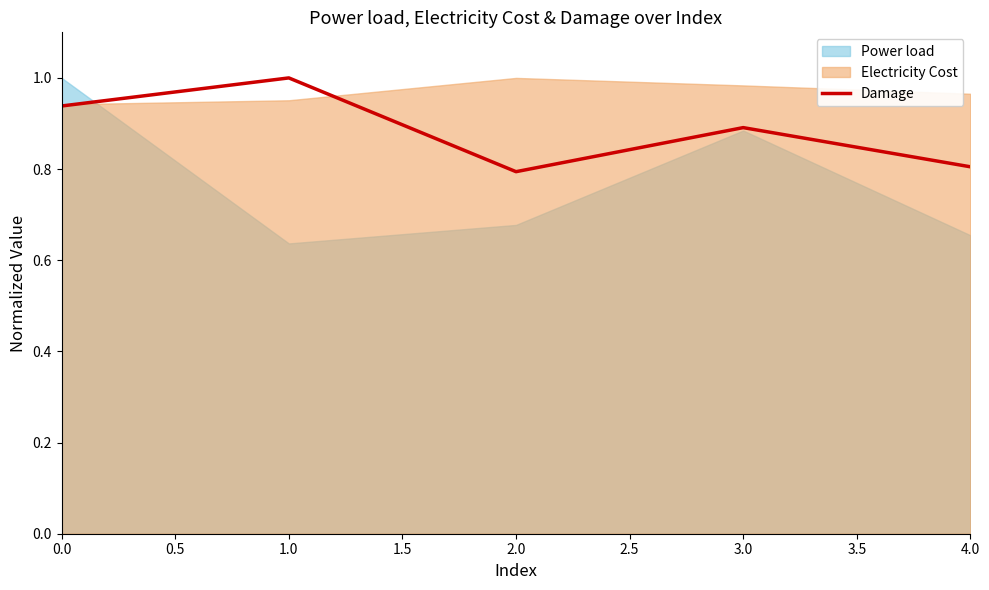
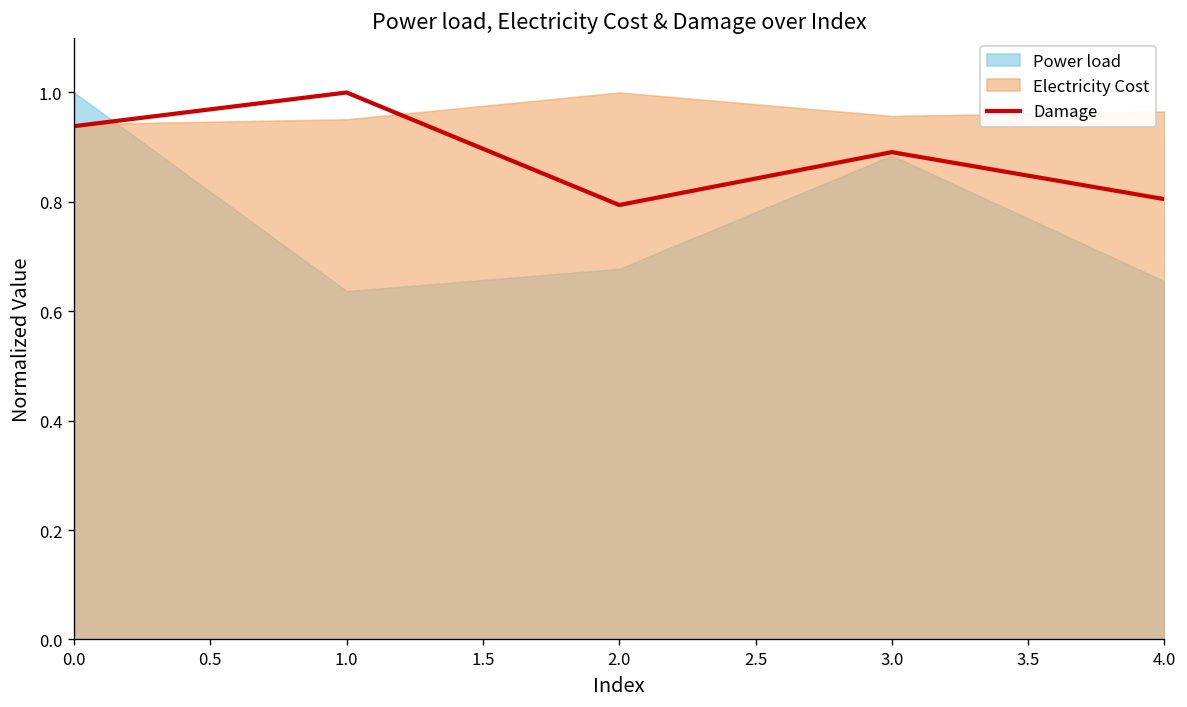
Electricity Cost, 3.0: 0.98 -> 0.96
